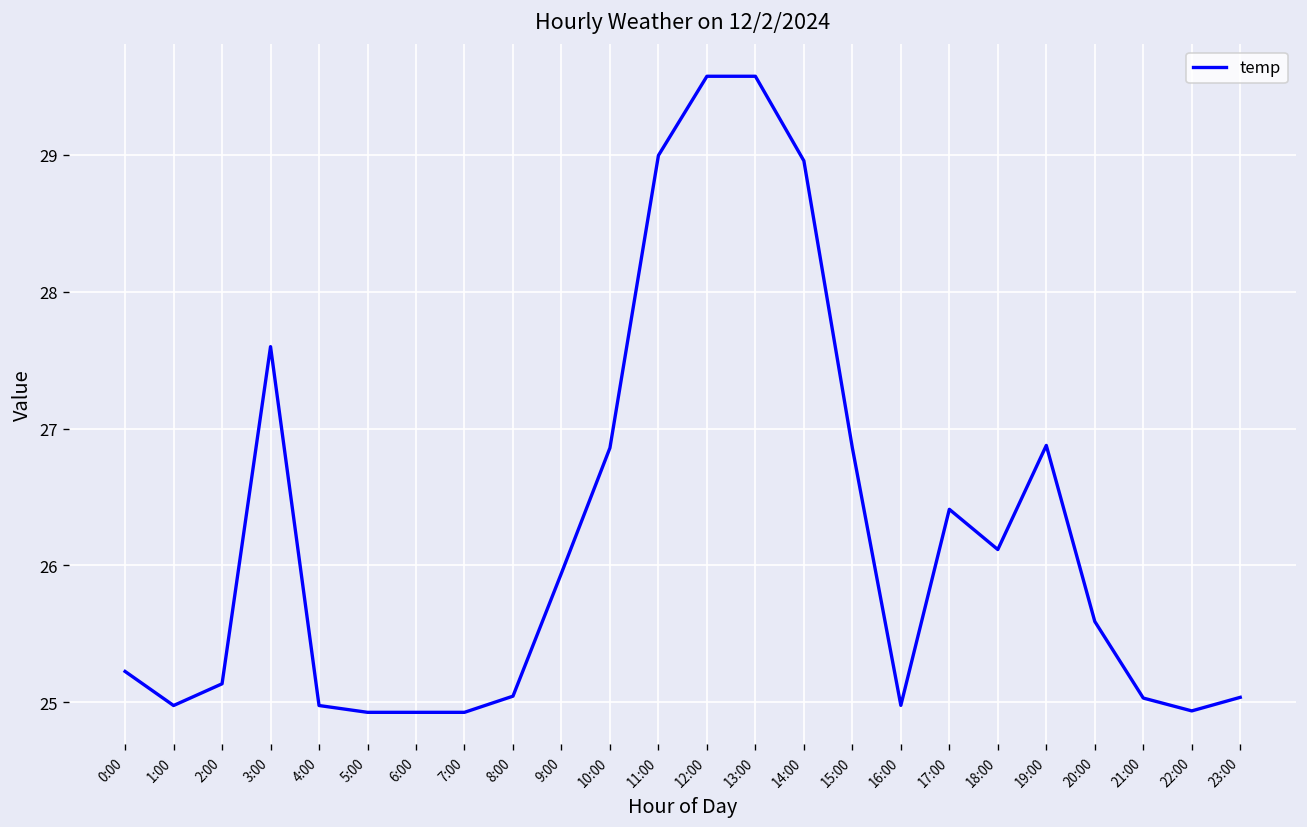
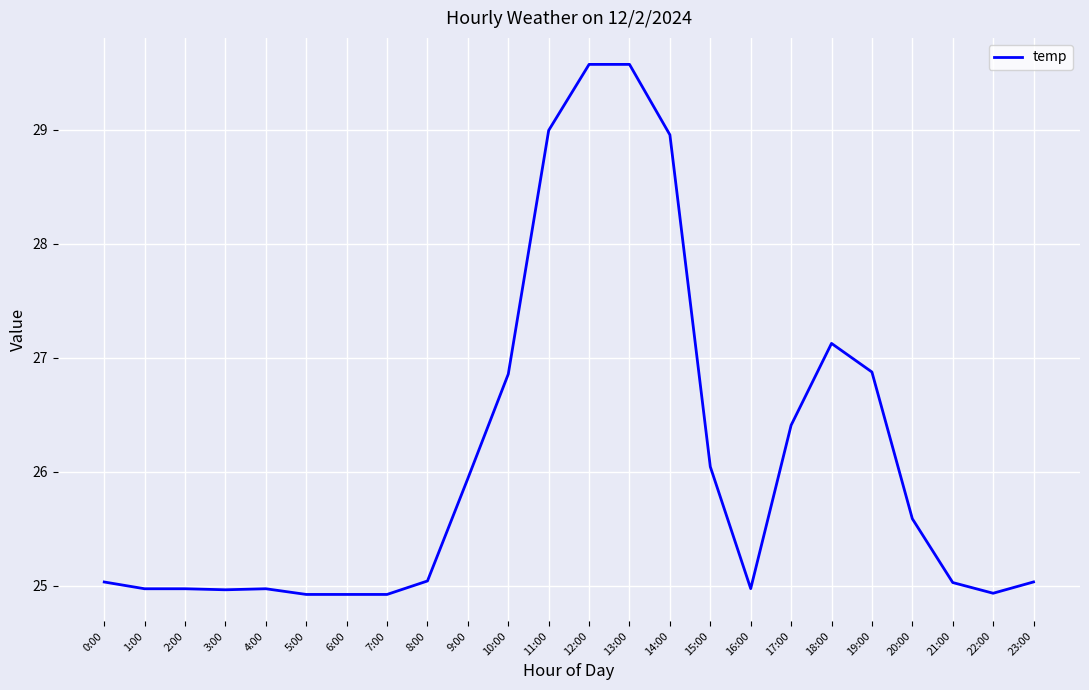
0:00: 25.22 -> 25.03
2:00: 25.13 -> 24.97
3:00: 27.60 -> 24.97
15:00: 26.86 -> 26.05
18:00: 26.12 -> 27.13
